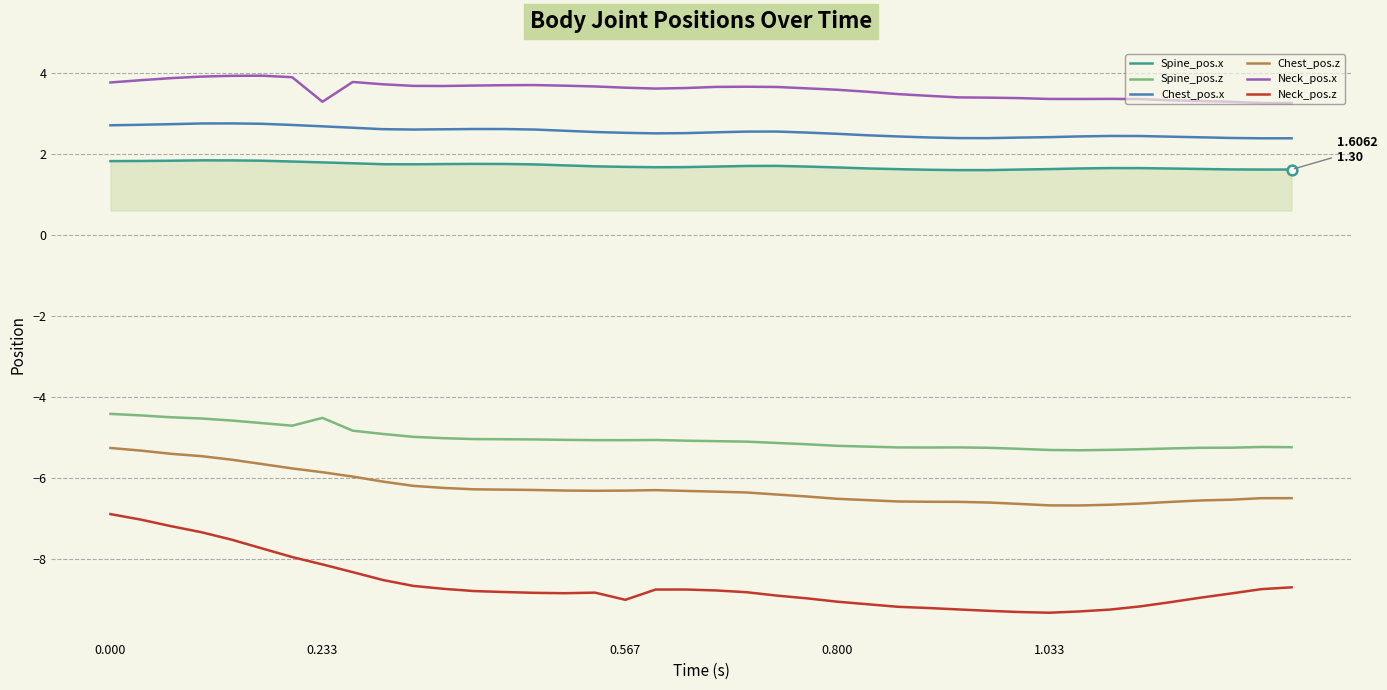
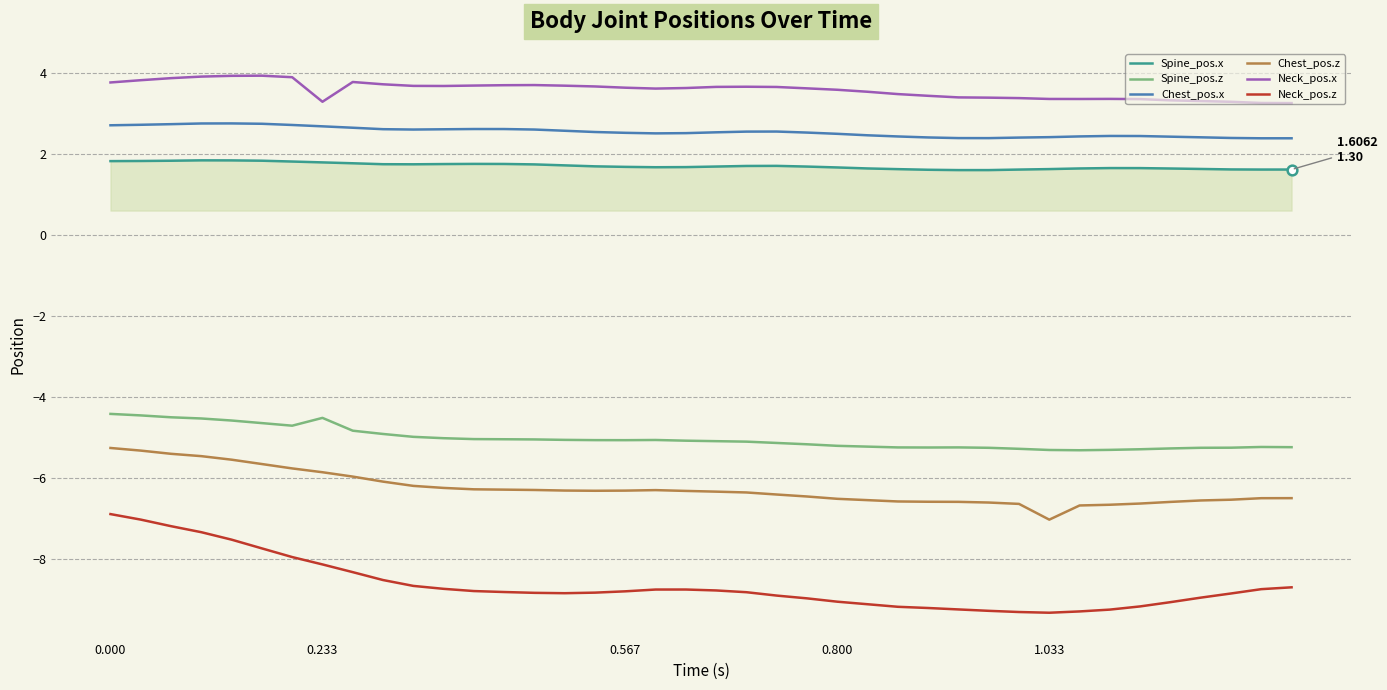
Neck_pos.z, 0.567: -9.0 -> -8.8
Chest_pos.z, 1.033: -6.7 -> -7.0
